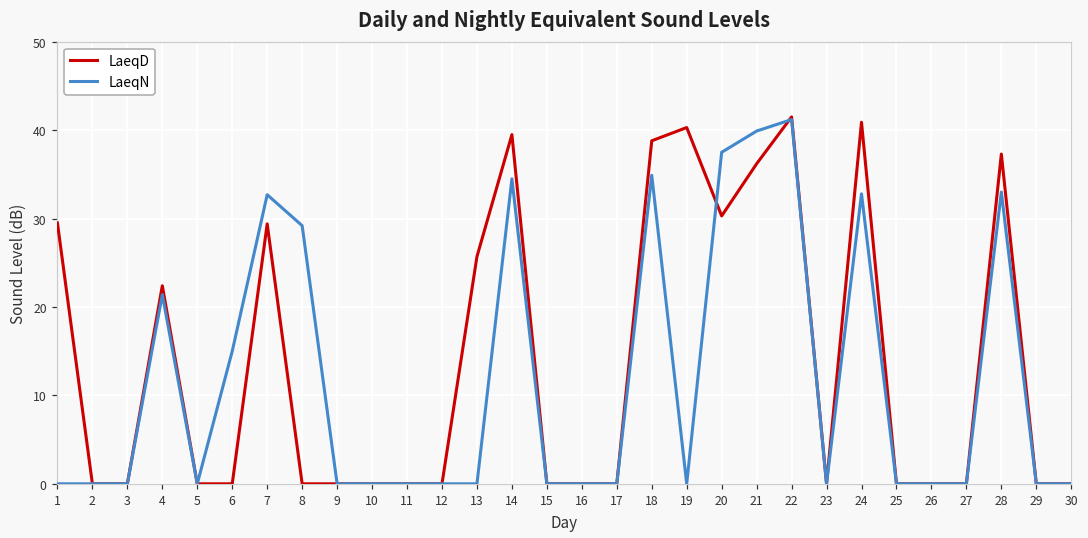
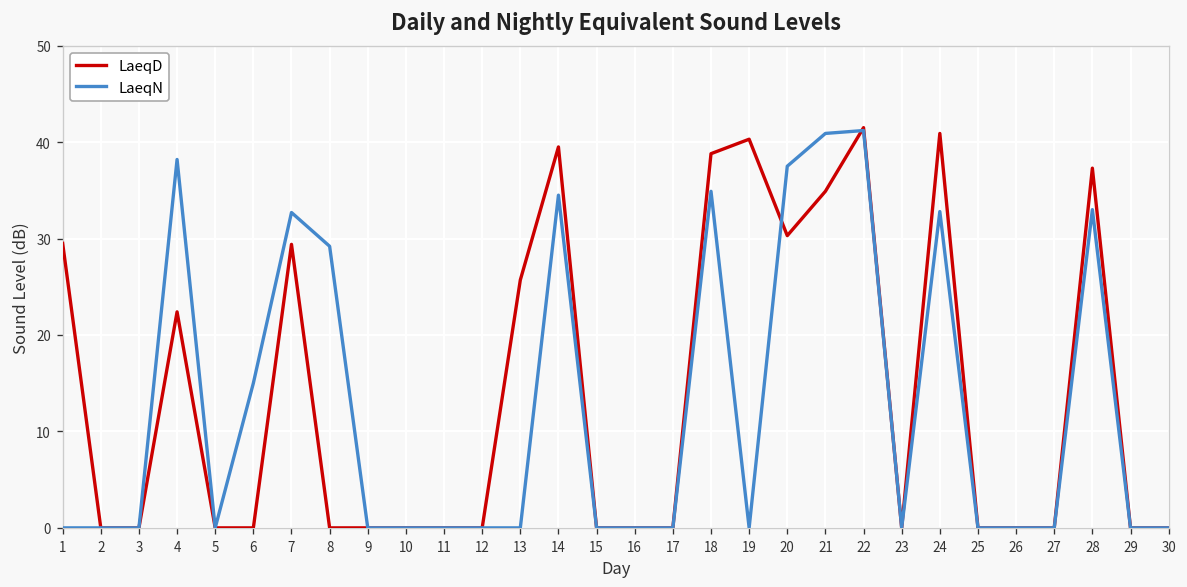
LaeqN, 4: 21 -> 38
LaeqD, 21: 36 -> 35
LaeqN, 21: 40 -> 41
